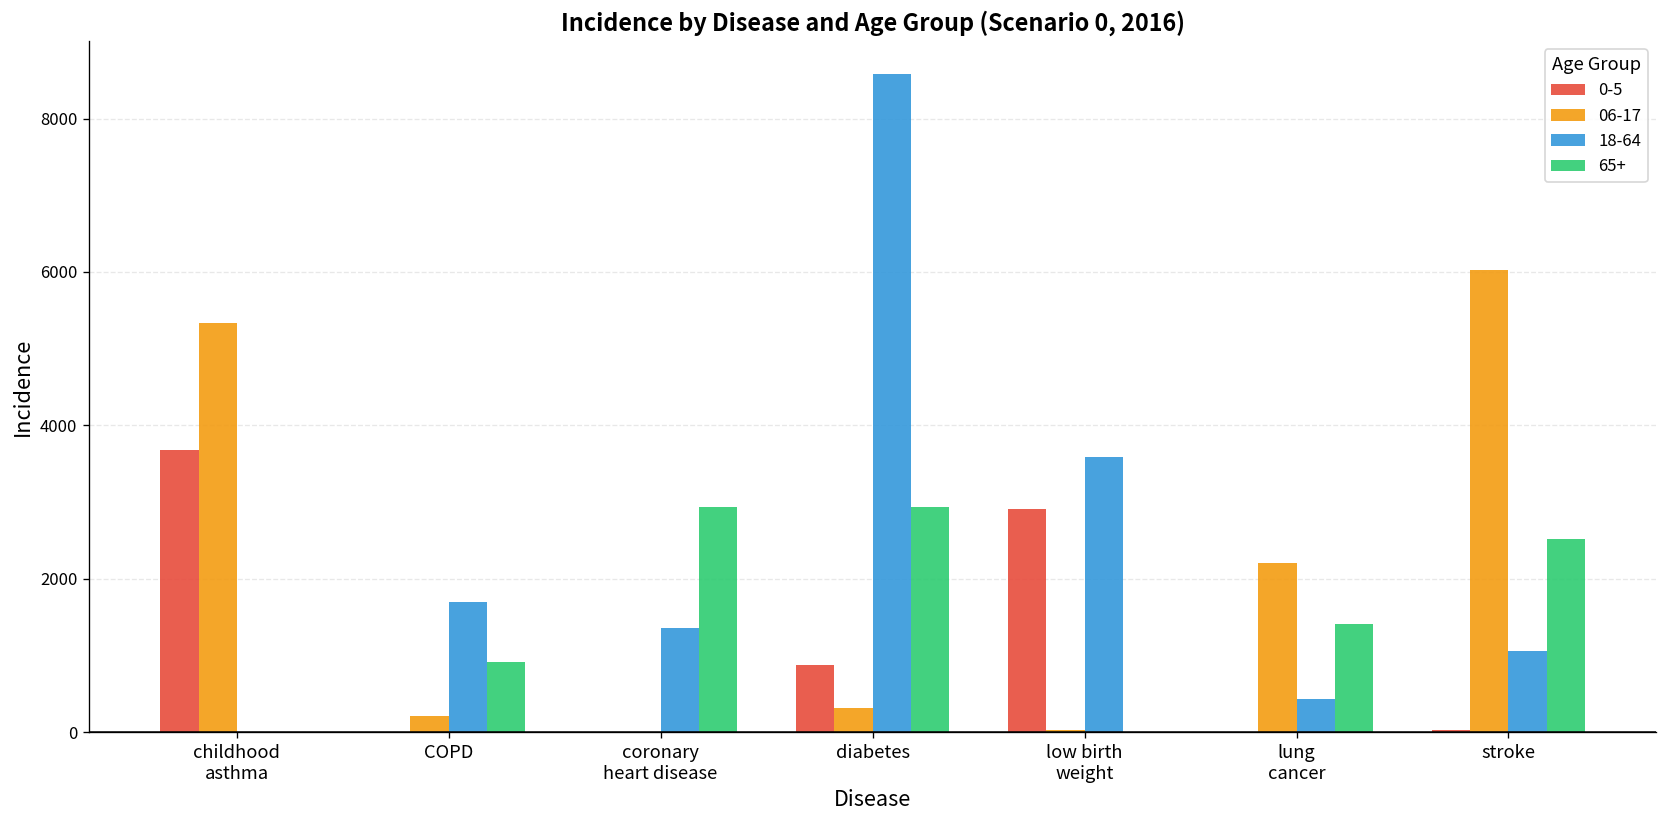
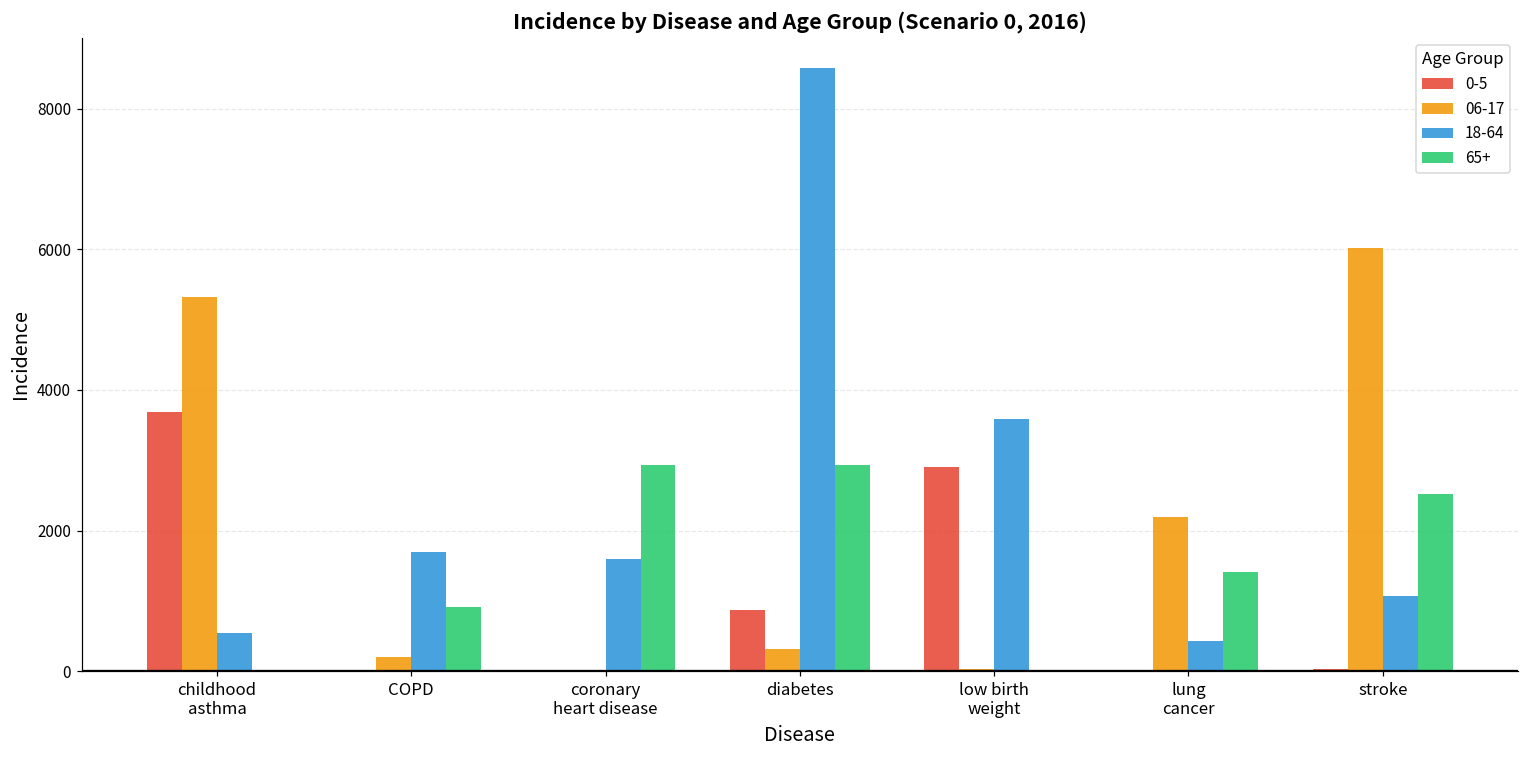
18-64, childhood asthma: 0 -> 500
18-64, coronary heart disease: 1400 -> 1600
